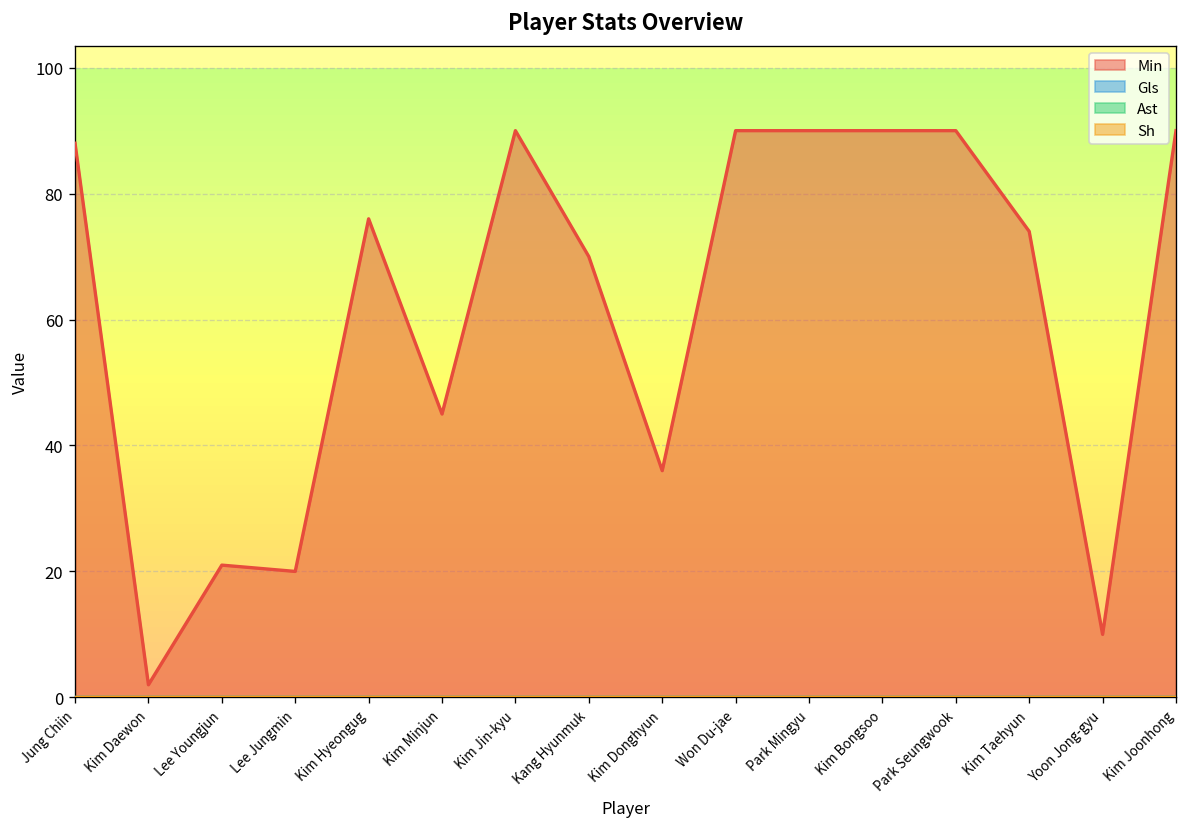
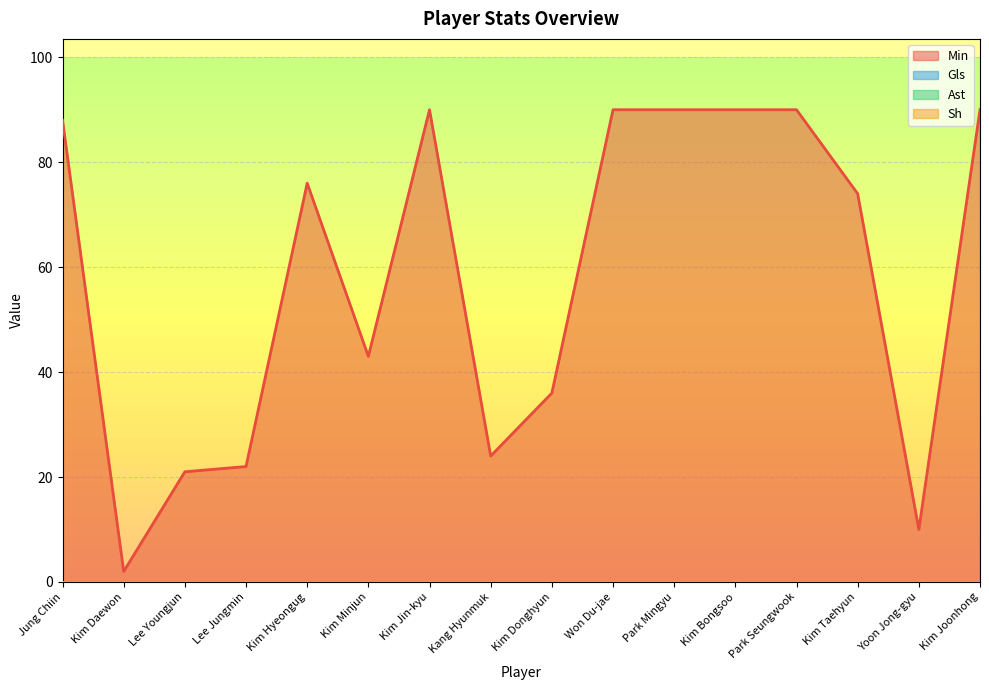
Min, Lee Jungmin: 20 -> 22
Min, Kim Minjun: 45 -> 43
Min, Kang Hyunmuk: 70 -> 24
